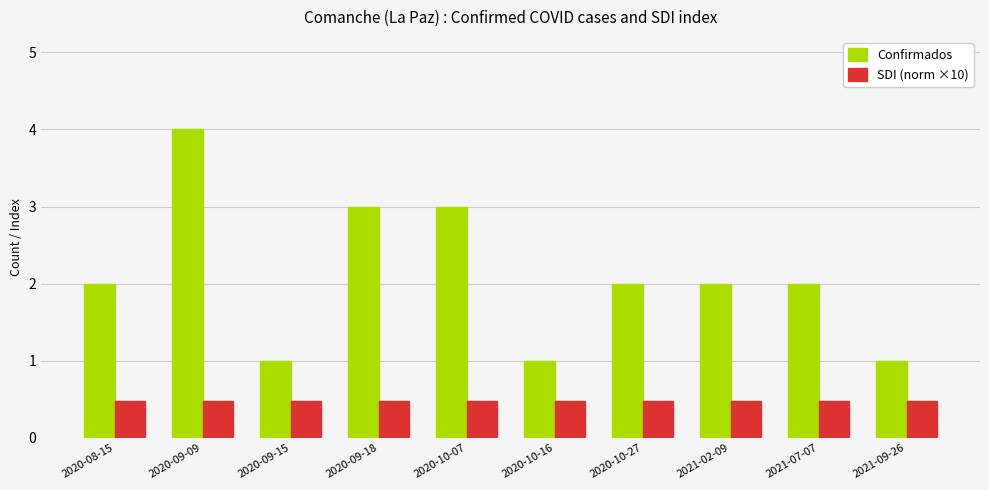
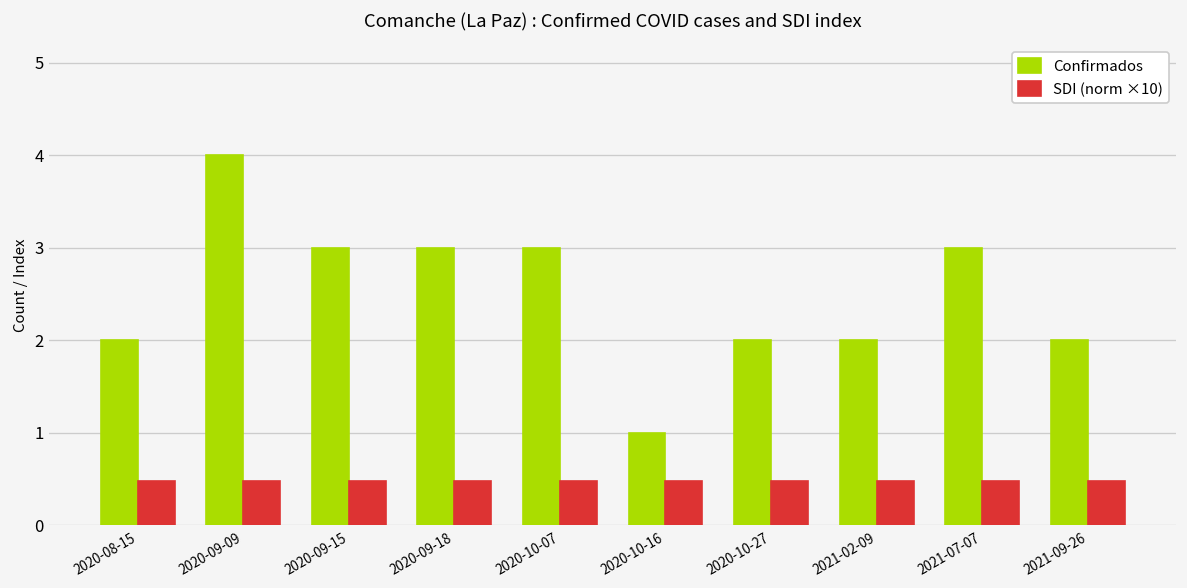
Confirmados, 2020-09-15: 1 -> 3
Confirmados, 2021-07-07: 2 -> 3
Confirmados, 2021-09-26: 1 -> 2
